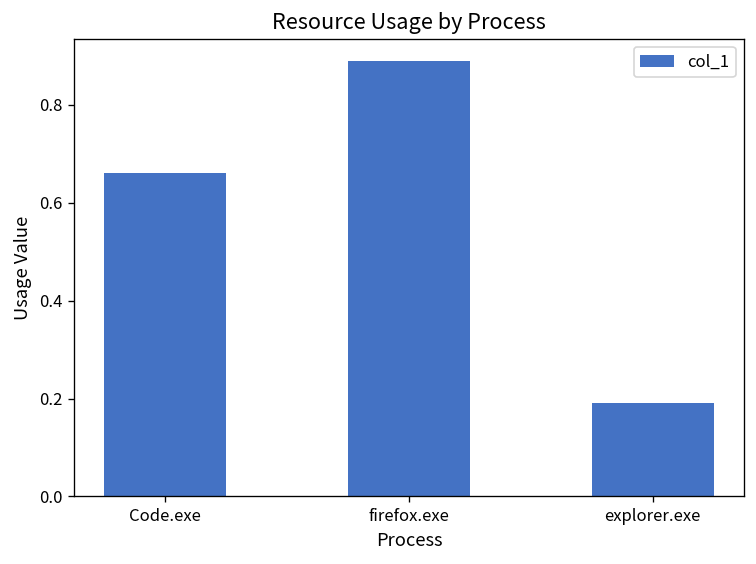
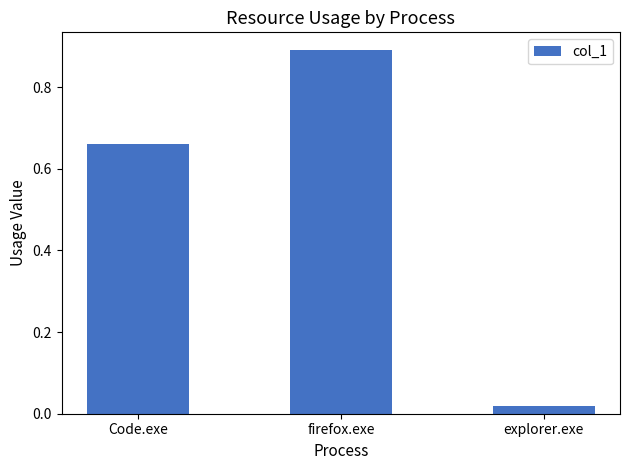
explorer.exe: 0.19 -> 0.02
